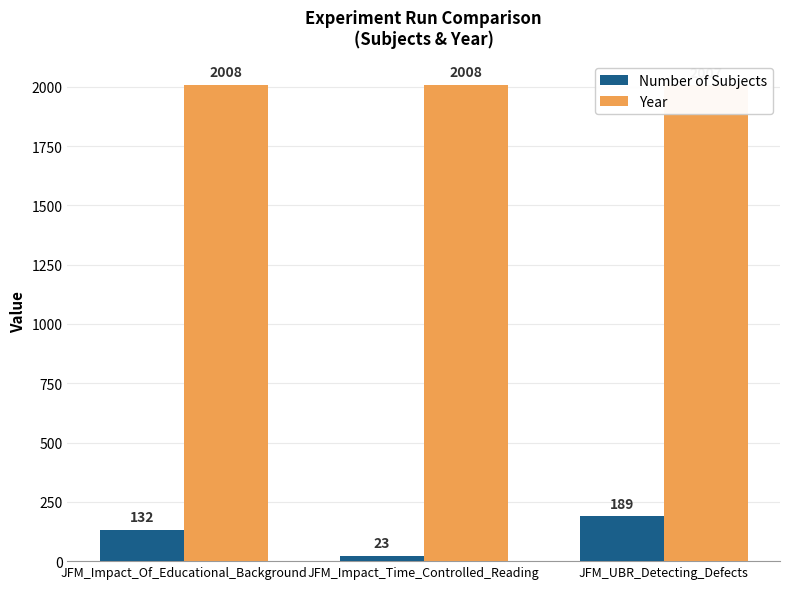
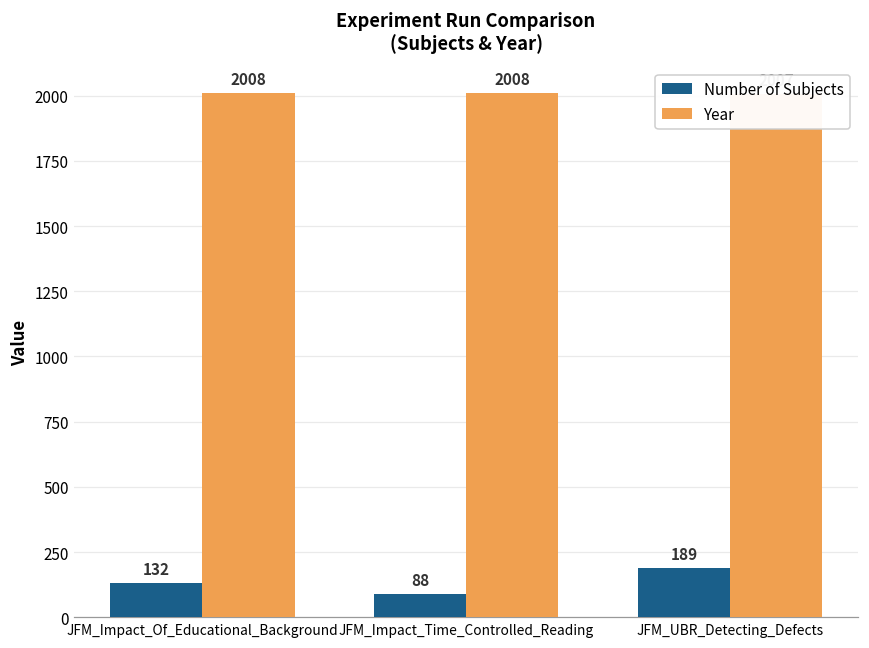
Number of Subjects, JFM_Impact_Time_Controlled_Reading: 23 -> 88
